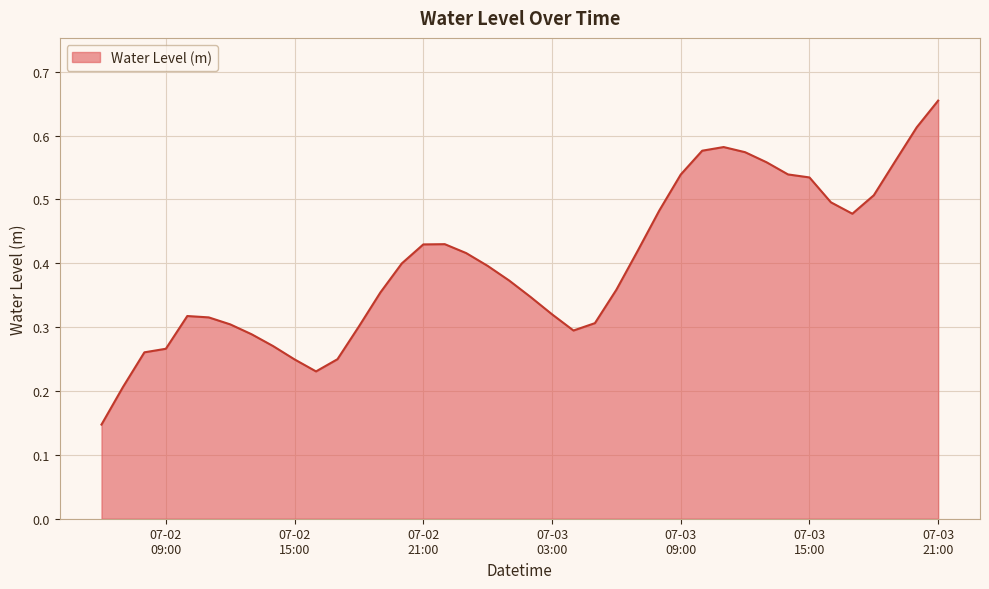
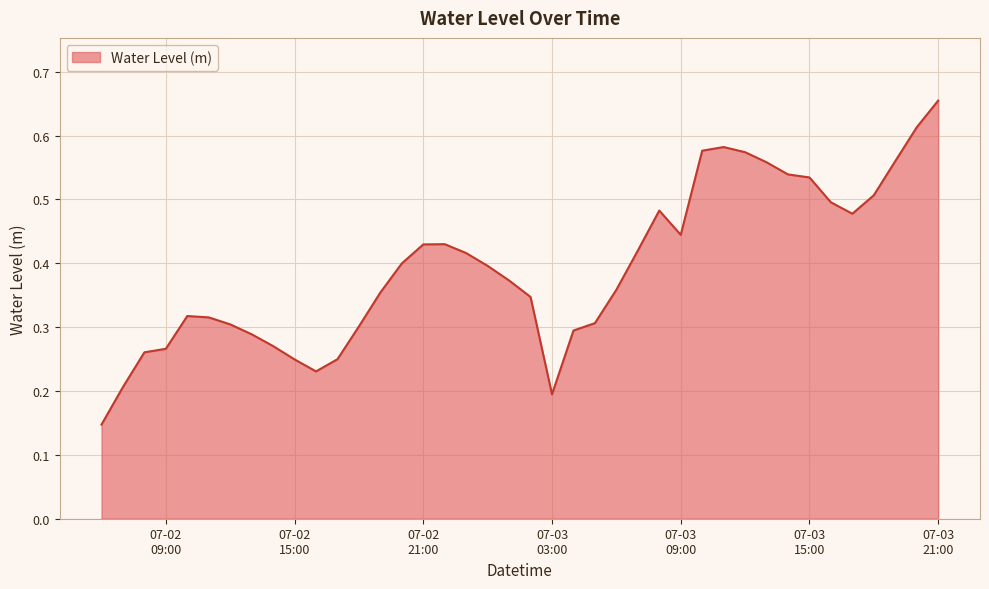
07-03 03:00: 0.32 -> 0.19
07-03 09:00: 0.54 -> 0.44
